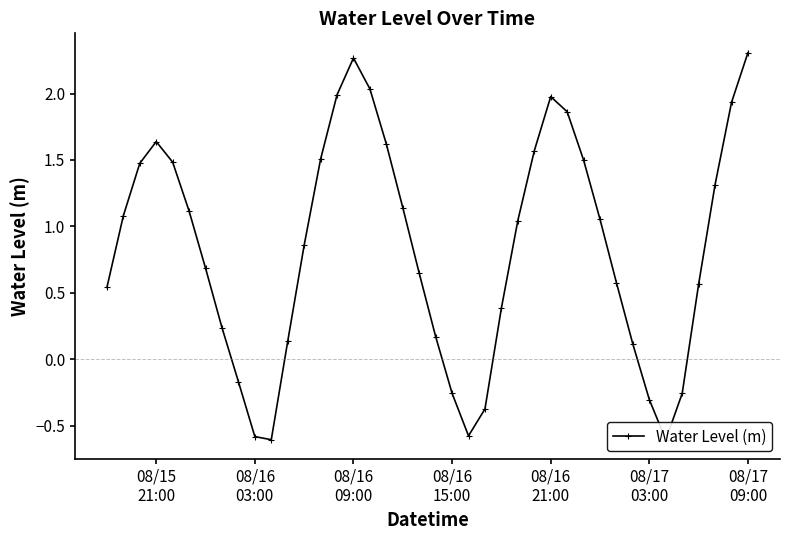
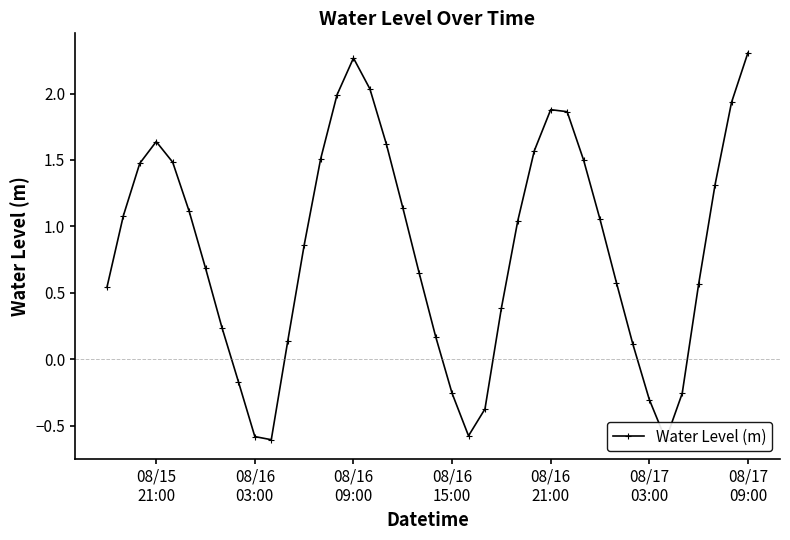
08/16 21:00: 1.98 -> 1.88
